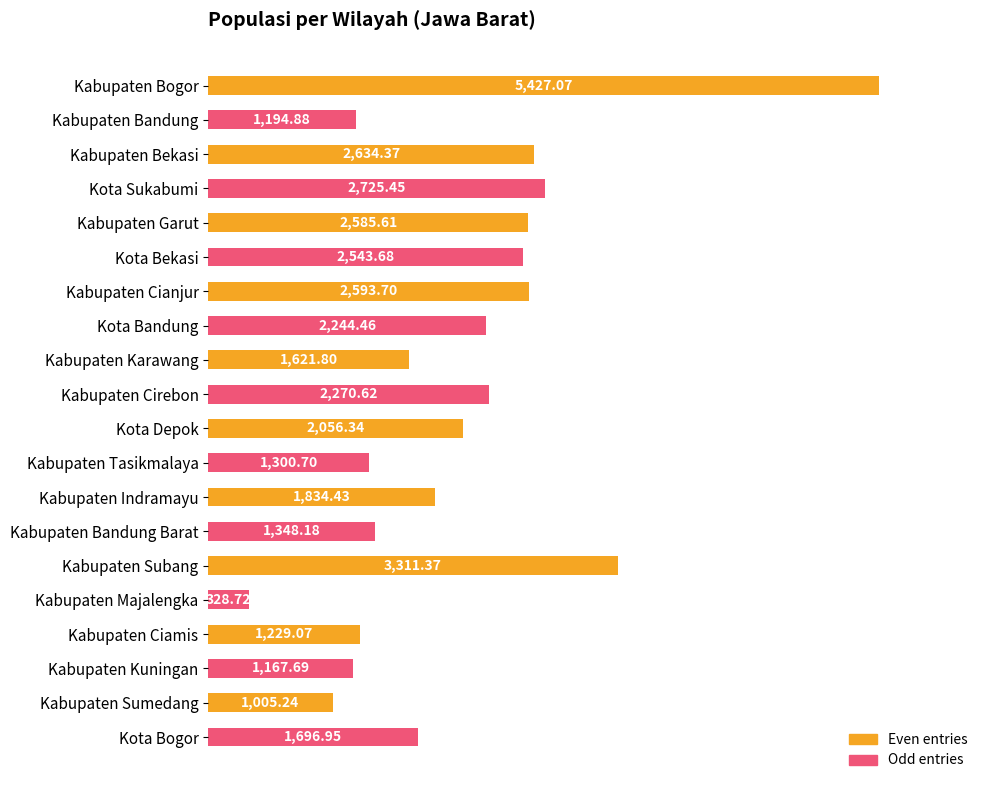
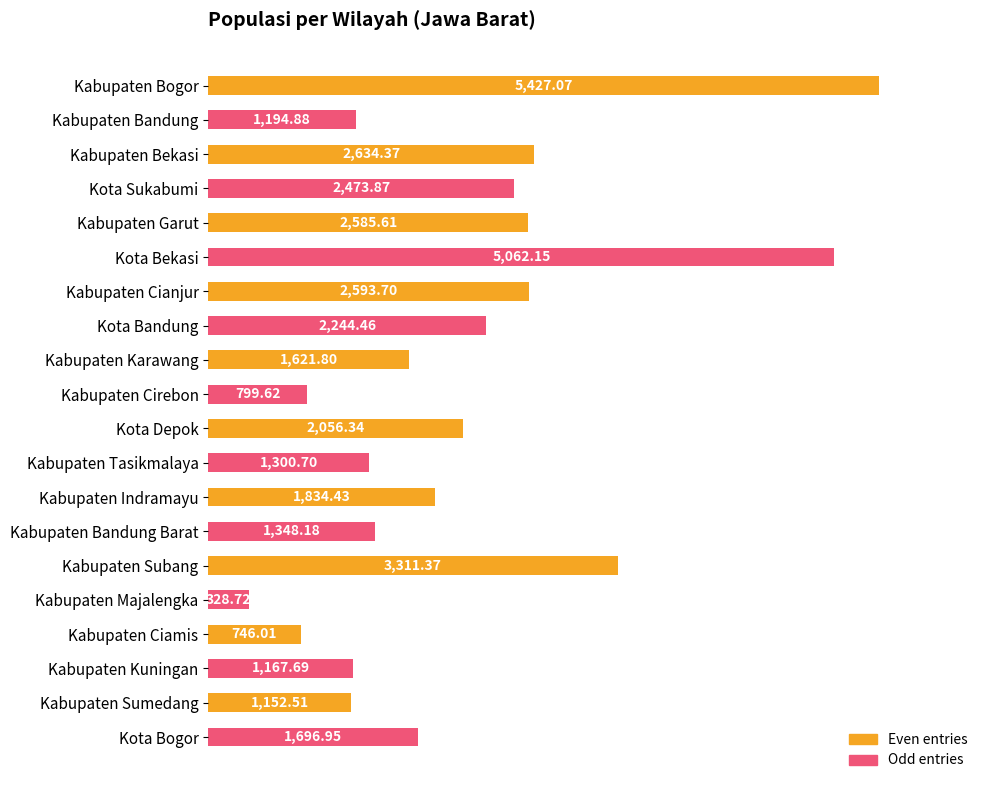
Kota Sukabumi: 2,725.45 -> 2,473.87
Kota Bekasi: 2,543.68 -> 5,062.15
Kabupaten Cirebon: 2,270.62 -> 799.62
Kabupaten Ciamis: 1,229.07 -> 746.01
Kabupaten Sumedang: 1,005.24 -> 1,152.51
